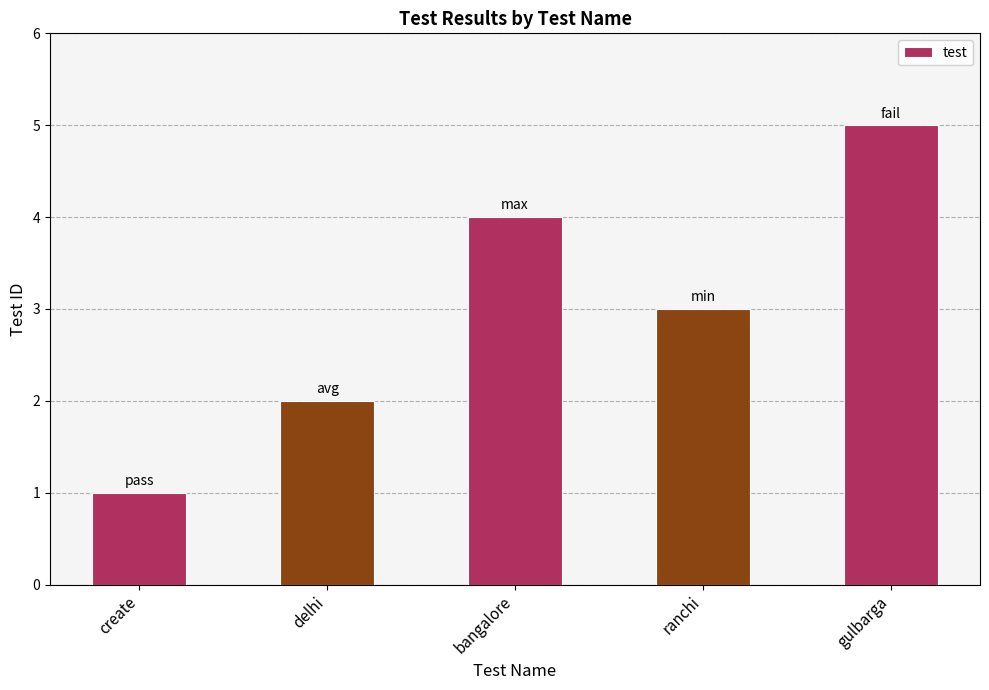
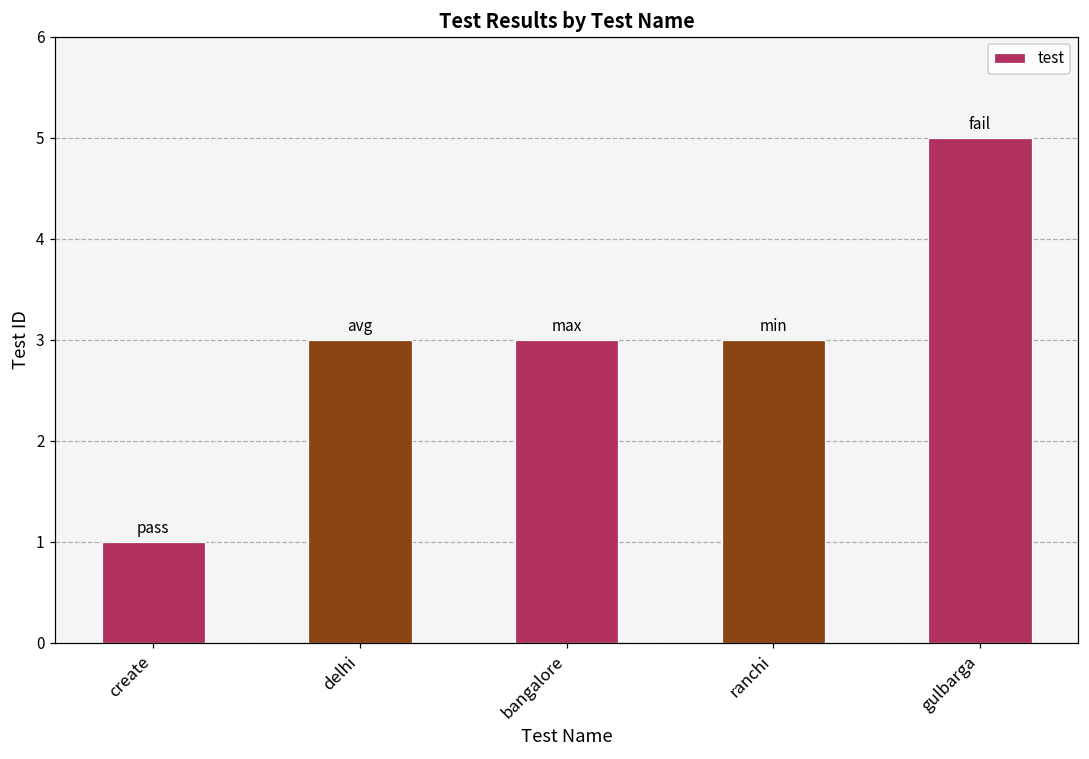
delhi: 2 -> 3
bangalore: 4 -> 3
